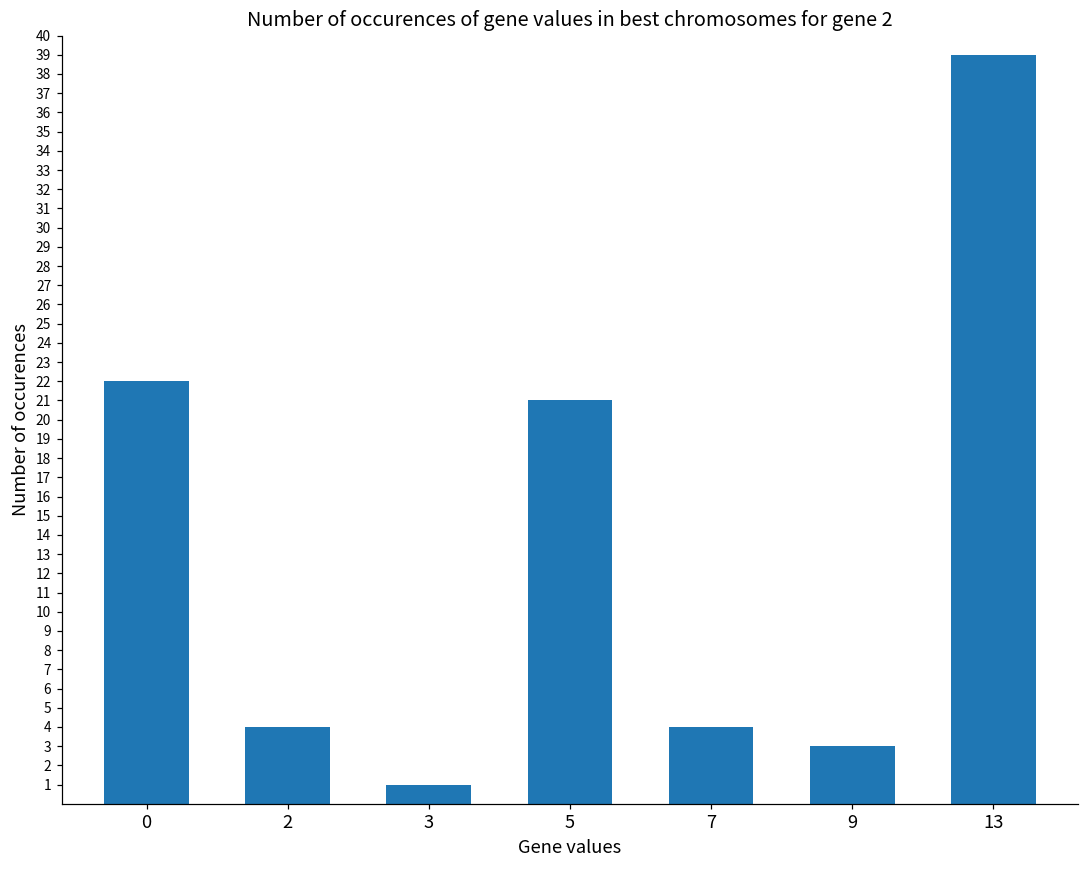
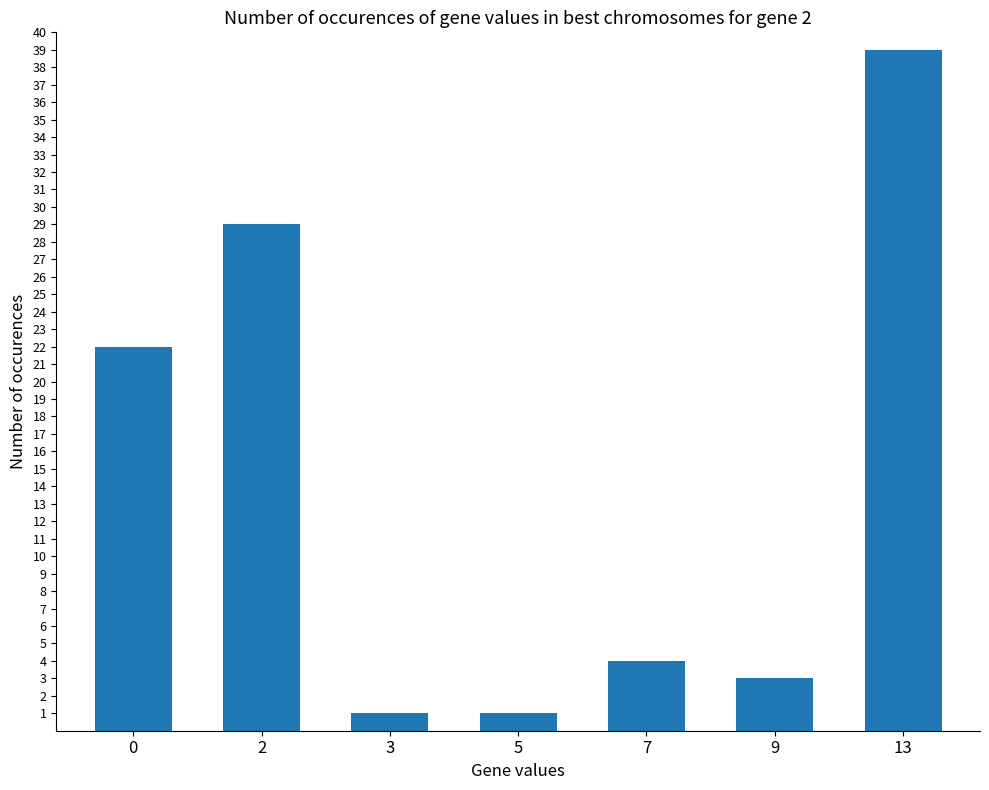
2: 4 -> 29
5: 21 -> 1
